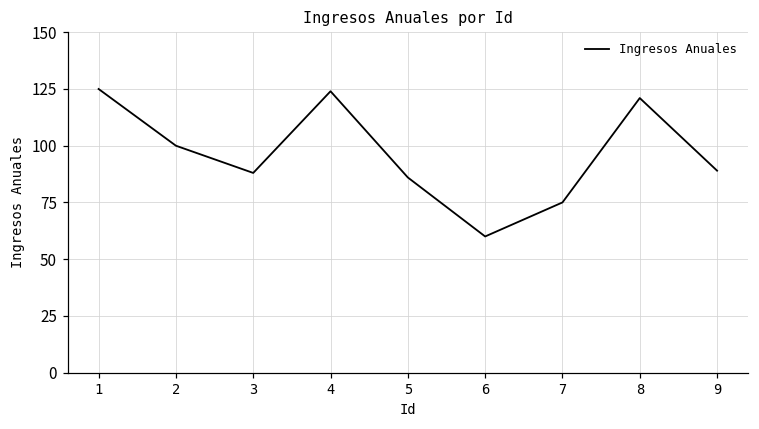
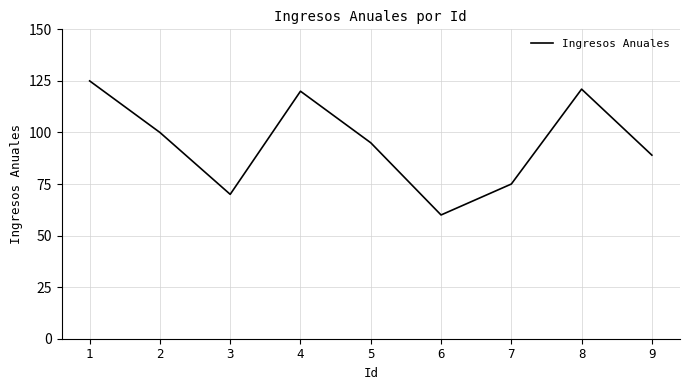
3: 88 -> 70
4: 124 -> 120
5: 86 -> 95
